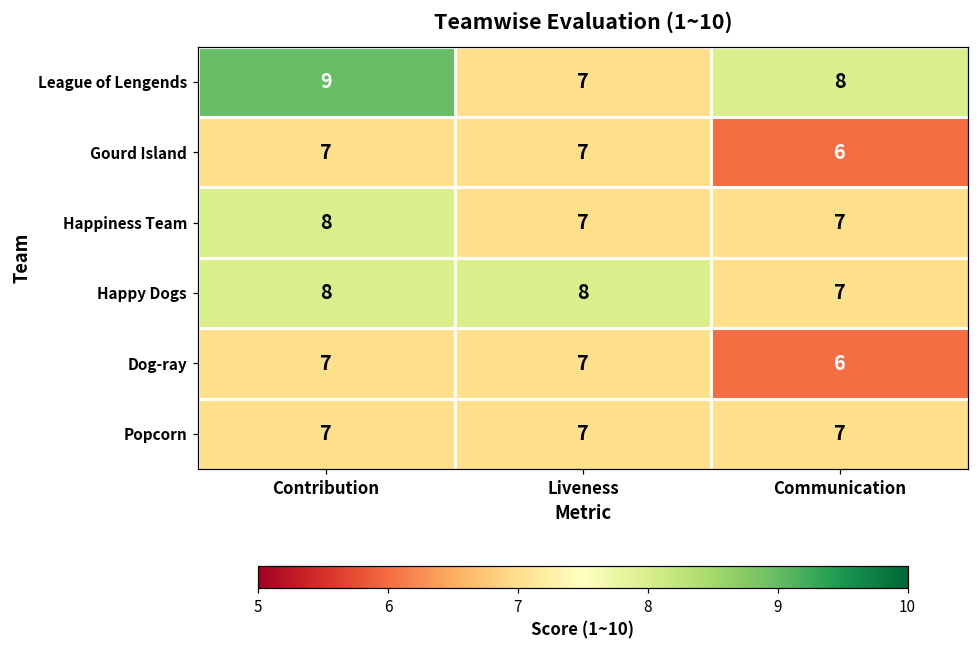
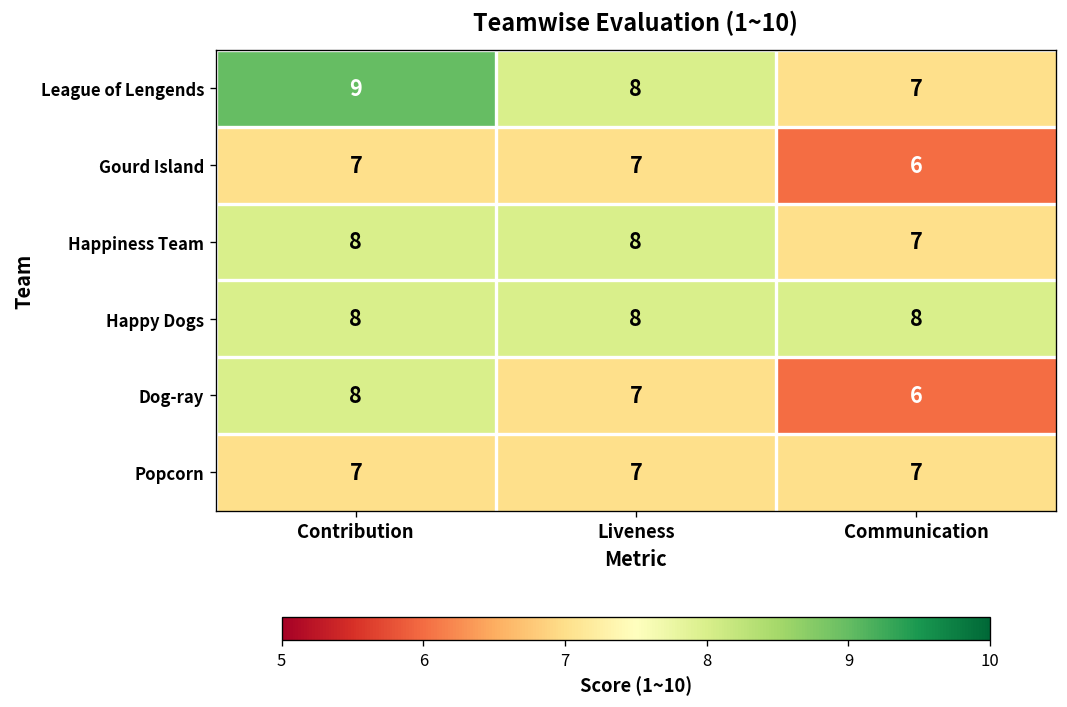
League of Lengends, Liveness: 7 -> 8
League of Lengends, Communication: 8 -> 7
Happiness Team, Liveness: 7 -> 8
Happy Dogs, Communication: 7 -> 8
Dog-ray, Contribution: 7 -> 8
